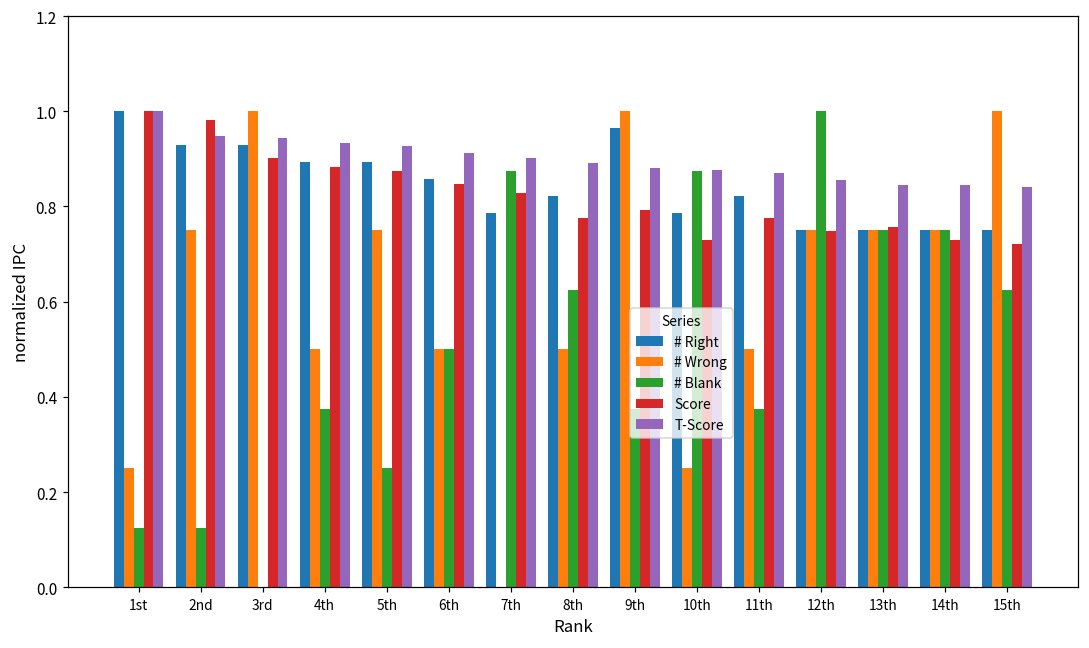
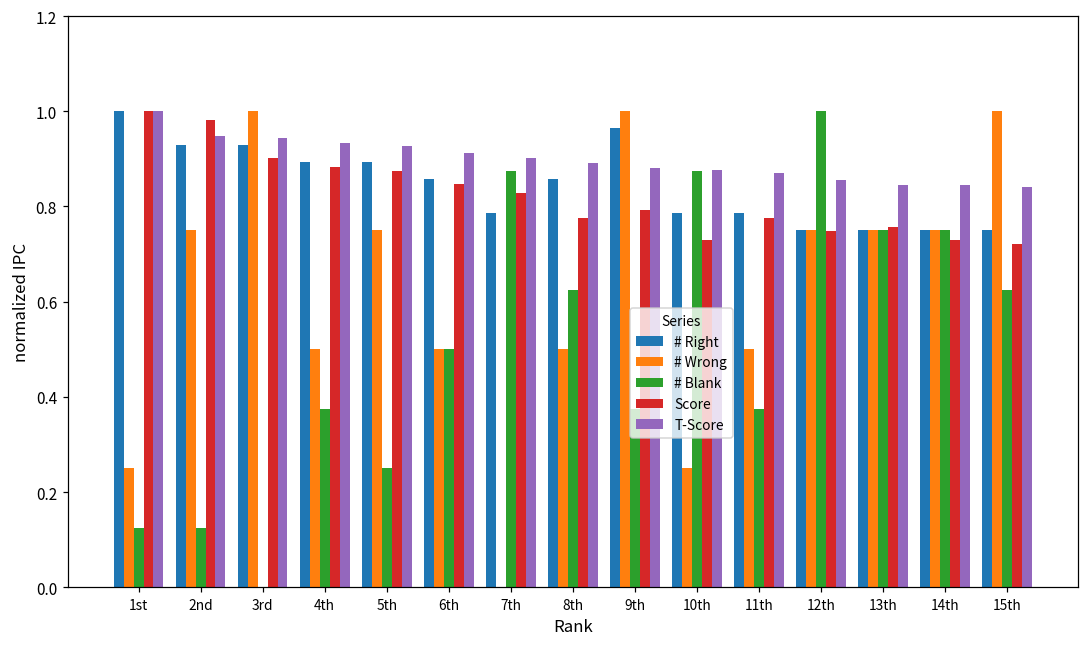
# Right, 8th: 0.82 -> 0.86
# Right, 11th: 0.82 -> 0.79
